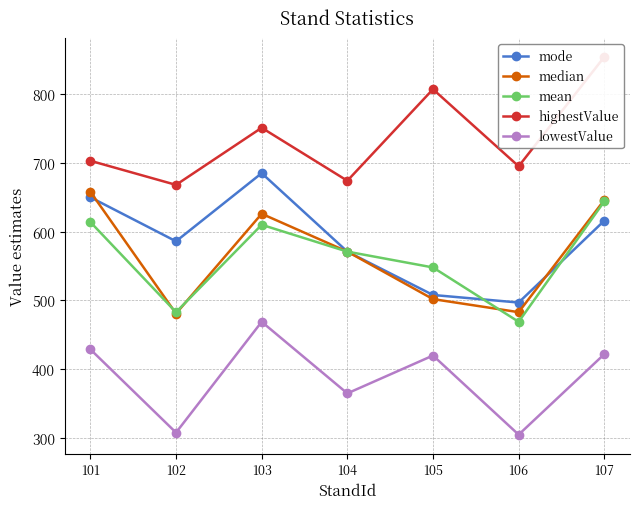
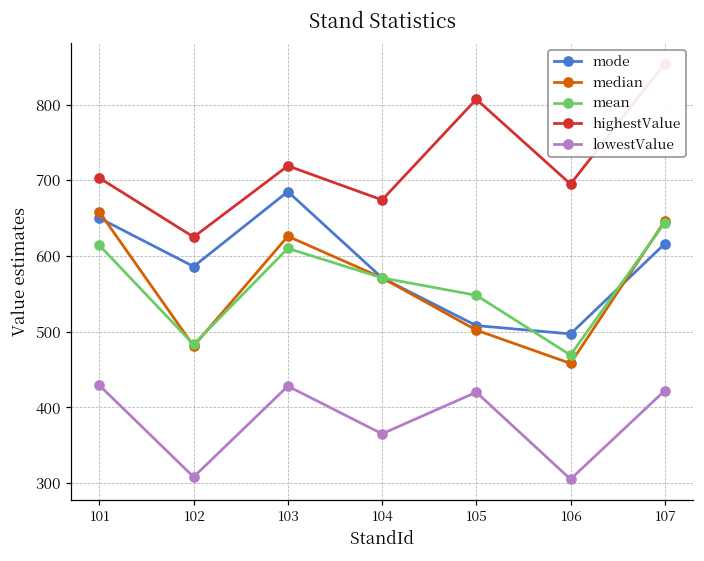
highestValue, 102: 670 -> 630
highestValue, 103: 750 -> 720
lowestValue, 103: 470 -> 430
median, 106: 480 -> 460
